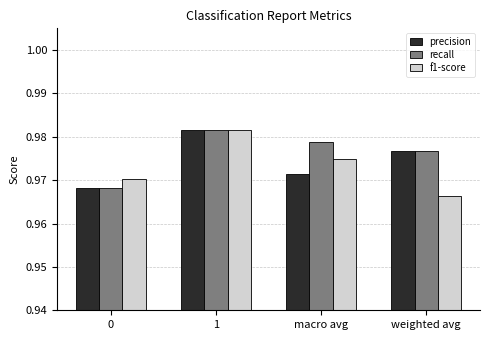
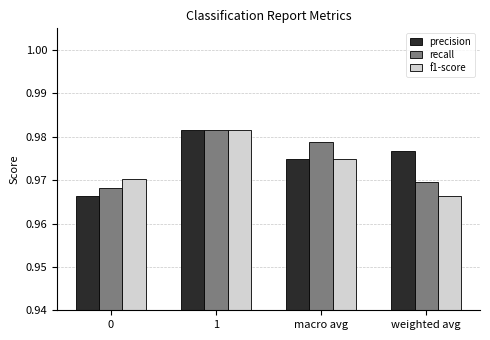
precision, 0: 0.968 -> 0.966
precision, macro avg: 0.971 -> 0.975
recall, weighted avg: 0.977 -> 0.970
